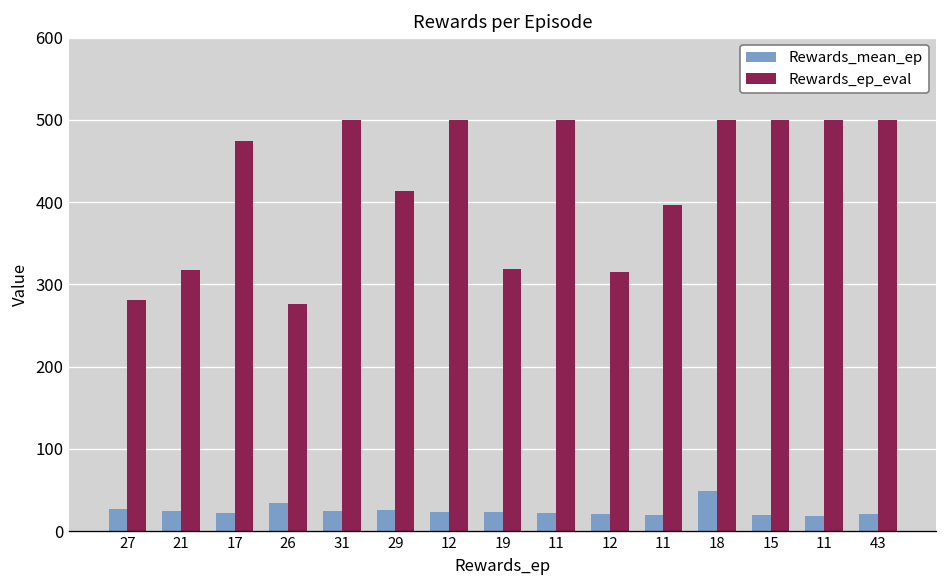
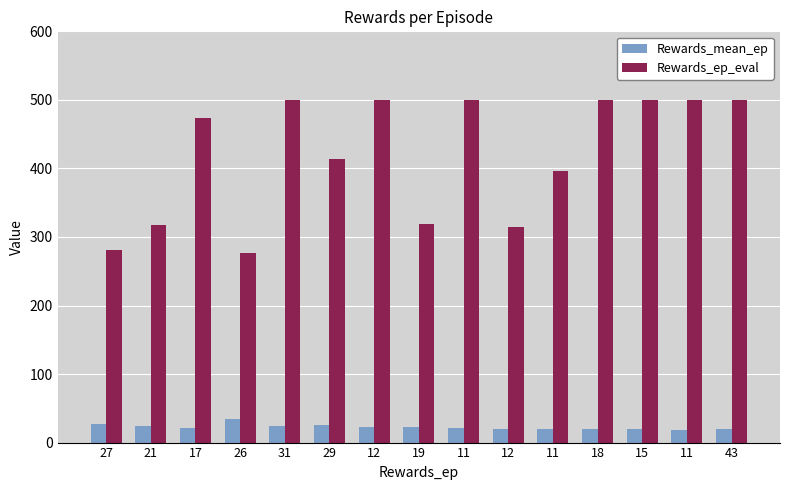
Rewards_mean_ep, 18: 50 -> 20
